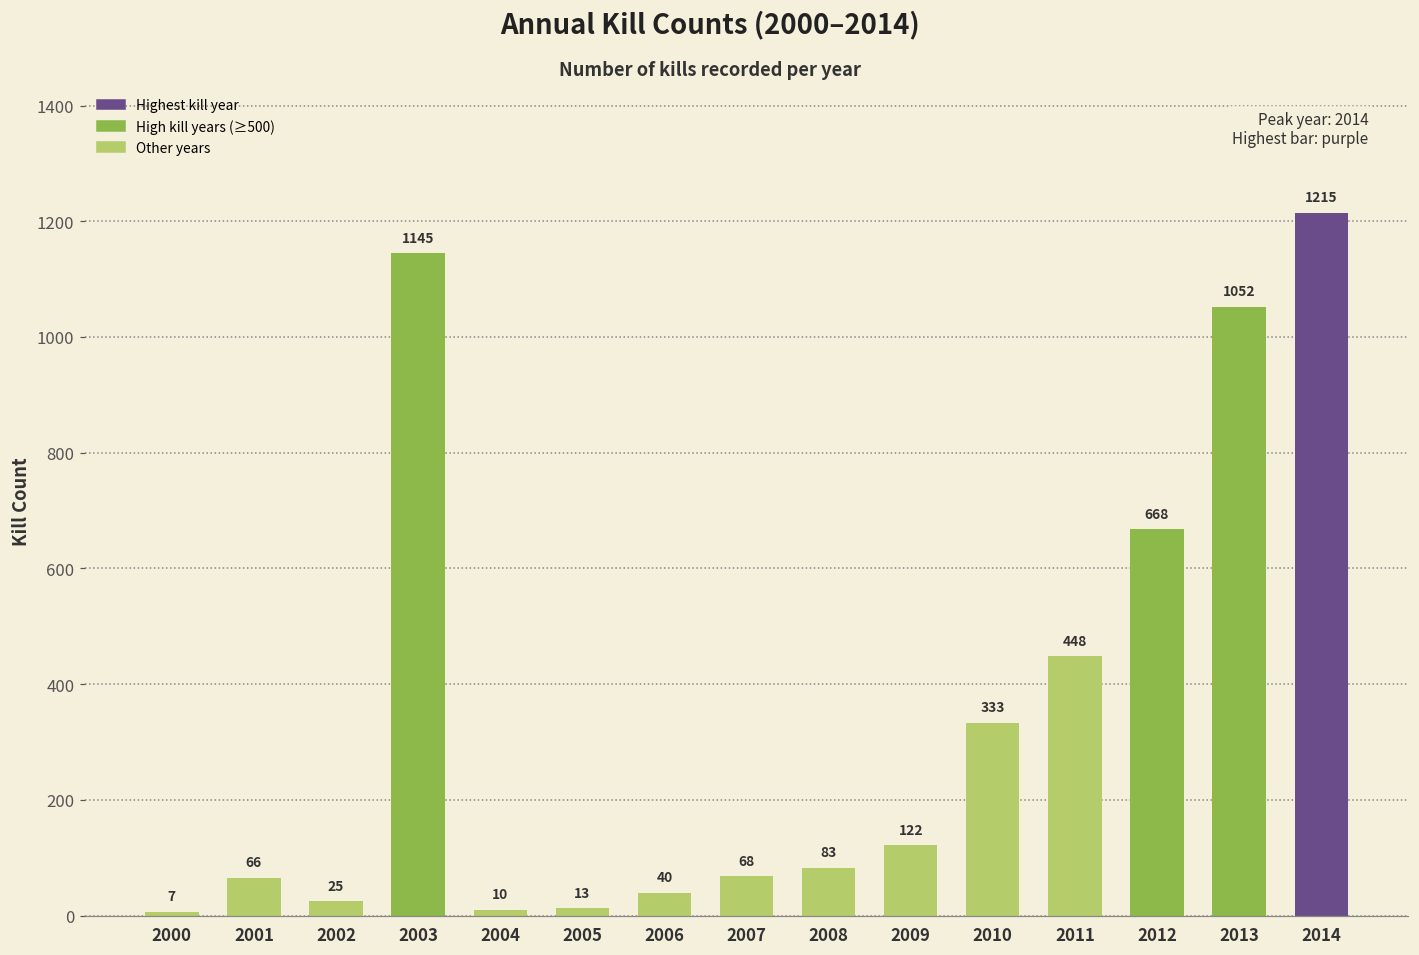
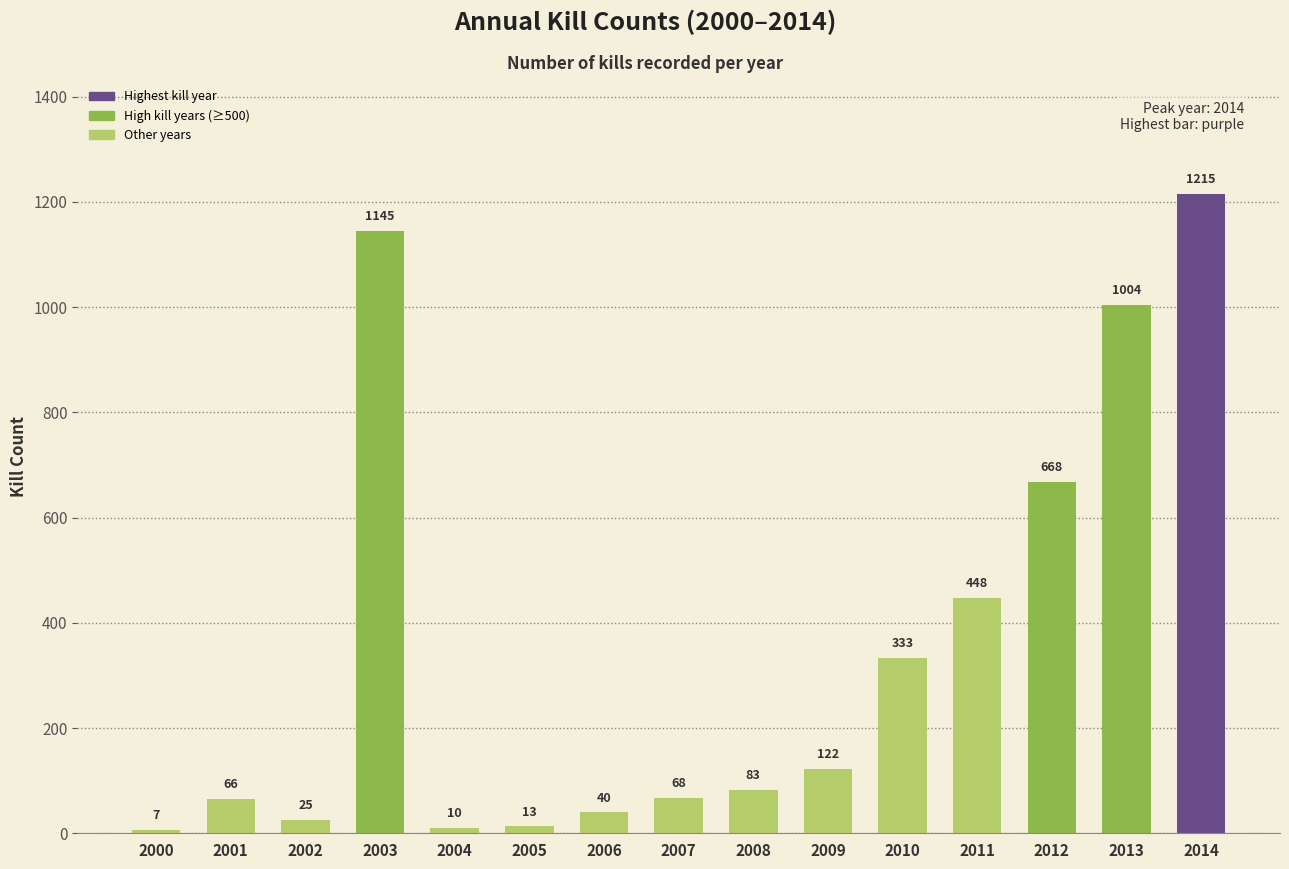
2013: 1052 -> 1004
